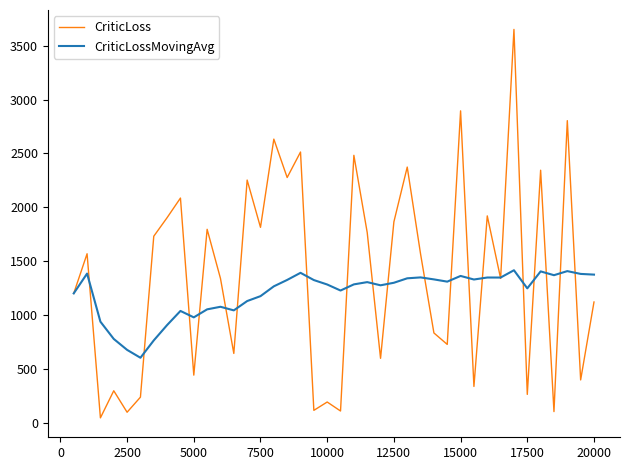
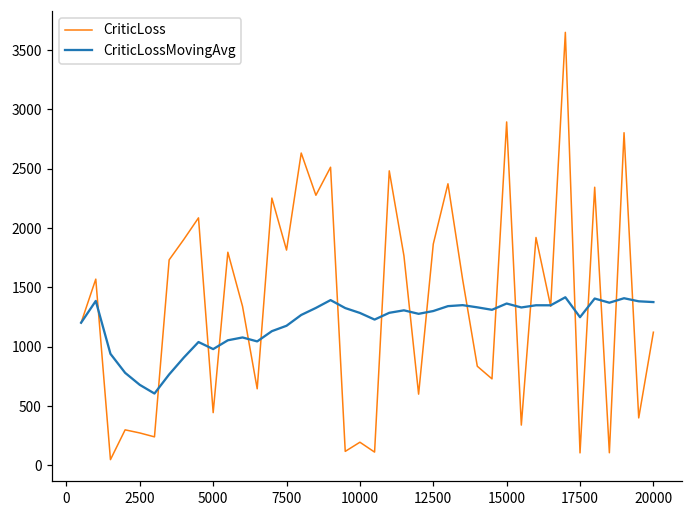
CriticLoss, 2500: 100 -> 270
CriticLoss, 17500: 270 -> 110
